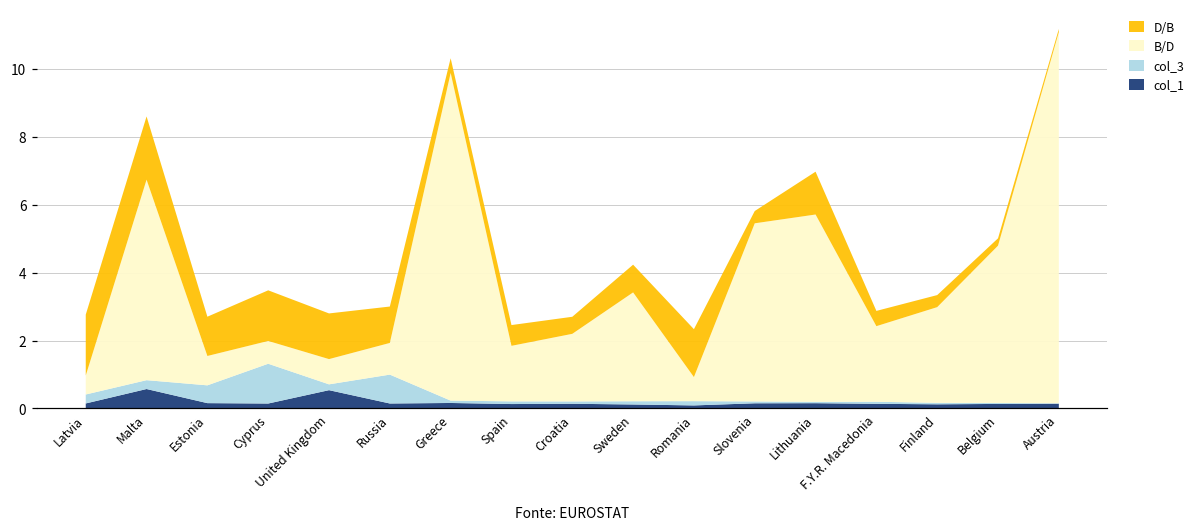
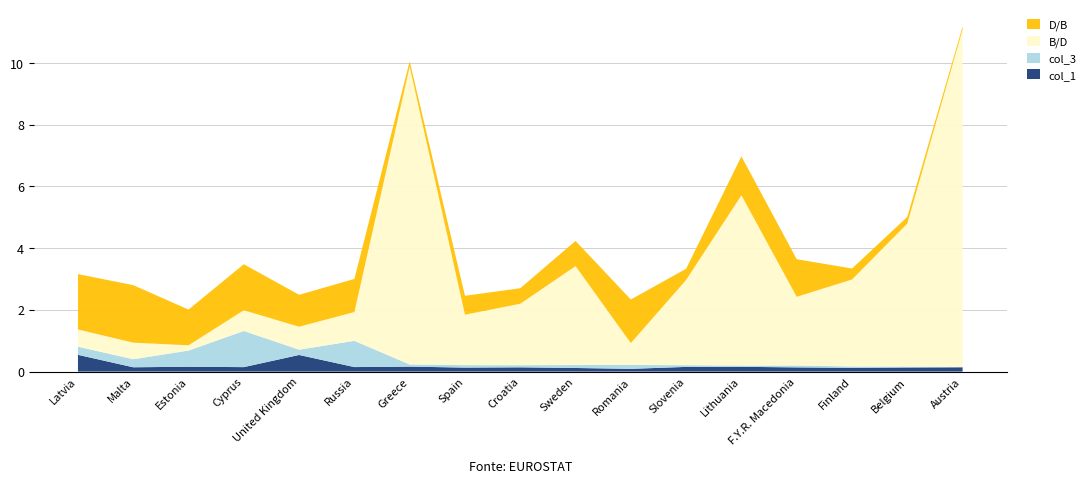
col_1, Latvia: 0.1 -> 0.5
col_1, Malta: 0.6 -> 0.1
B/D, Malta: 5.9 -> 0.5
B/D, Estonia: 0.9 -> 0.2
D/B, United Kingdom: 1.3 -> 1.0
D/B, Greece: 0.4 -> 0.2
B/D, Slovenia: 5.2 -> 2.8
D/B, F.Y.R. Macedonia: 0.4 -> 1.2
